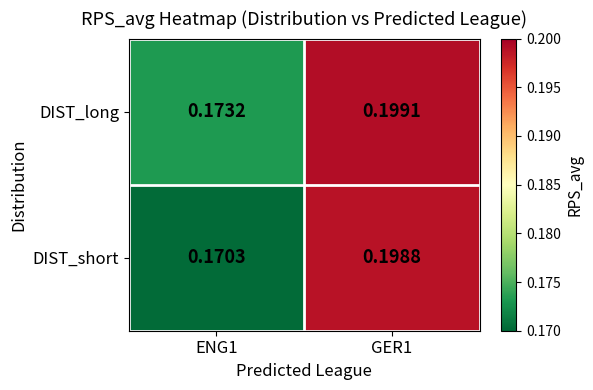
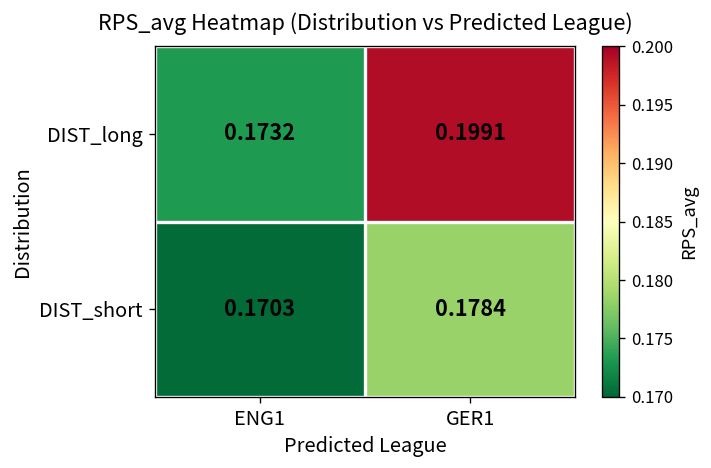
DIST_short, GER1: 0.1988 -> 0.1784
